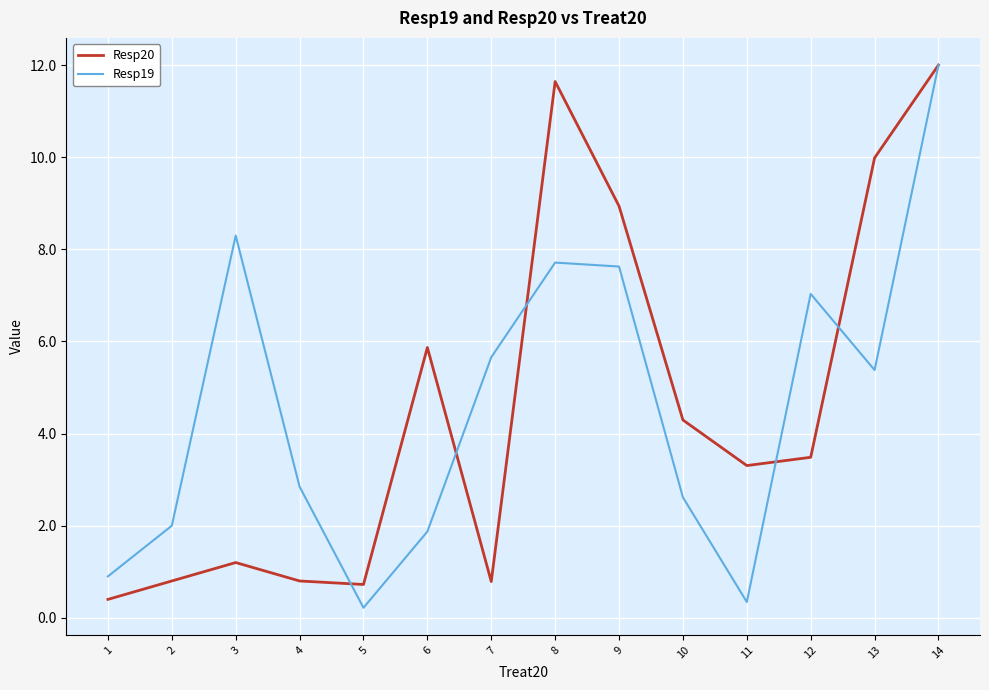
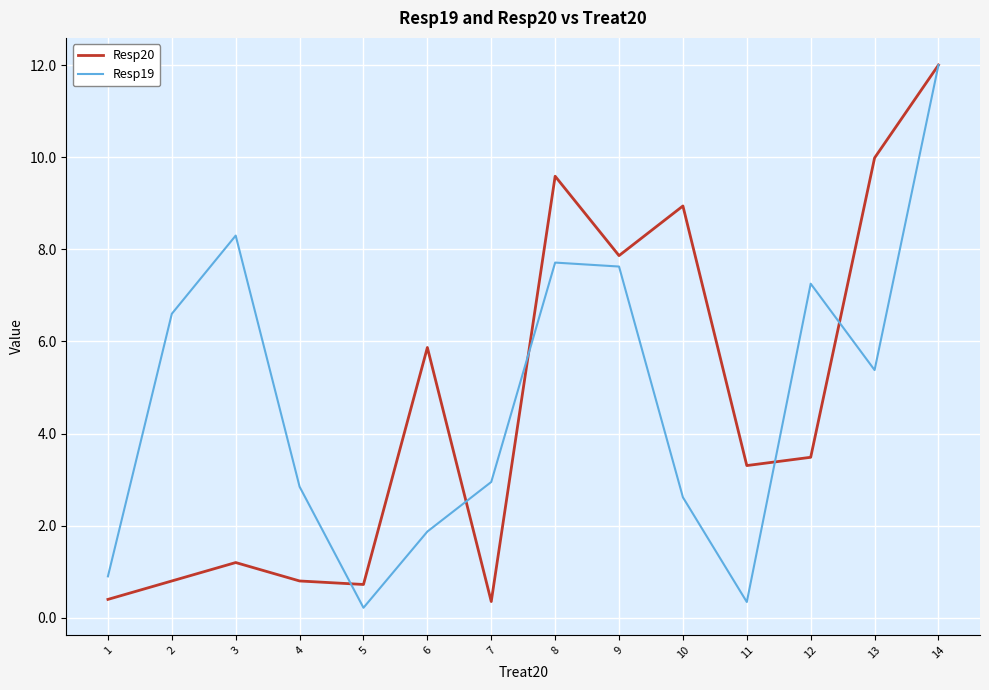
Resp19, 2: 2.0 -> 6.6
Resp20, 7: 0.8 -> 0.4
Resp19, 7: 5.7 -> 2.9
Resp20, 8: 11.6 -> 9.6
Resp20, 9: 8.9 -> 7.9
Resp20, 10: 4.3 -> 8.9
Resp19, 12: 7.0 -> 7.3
